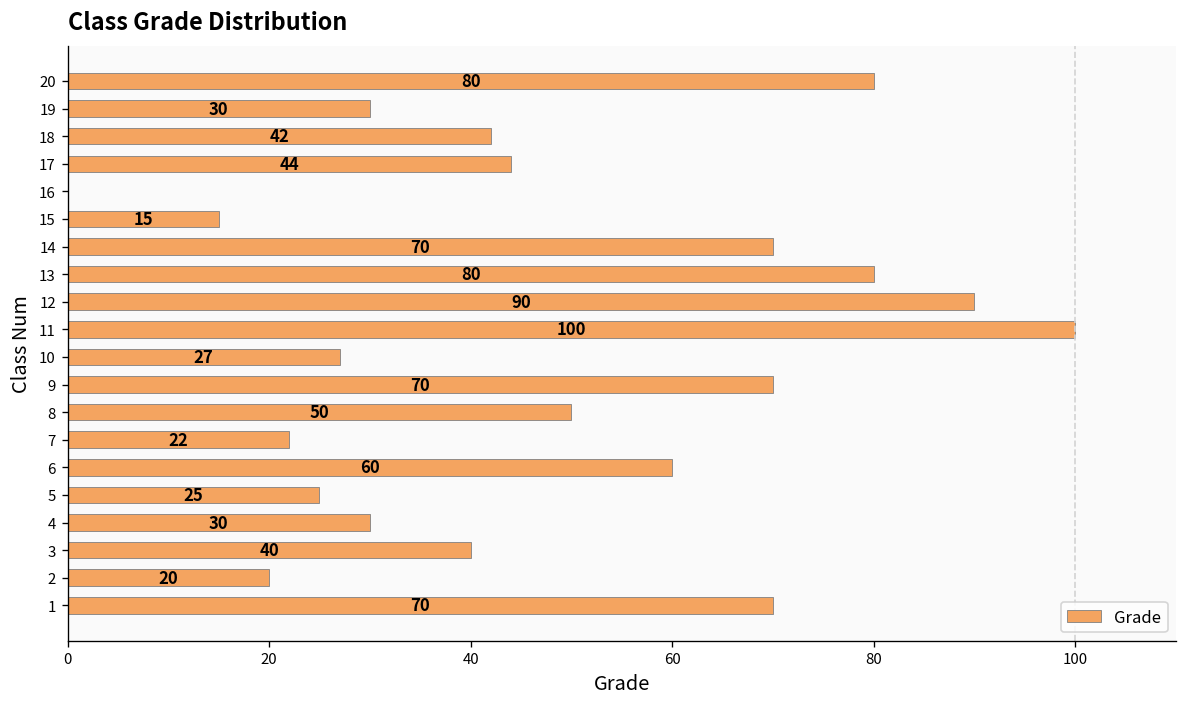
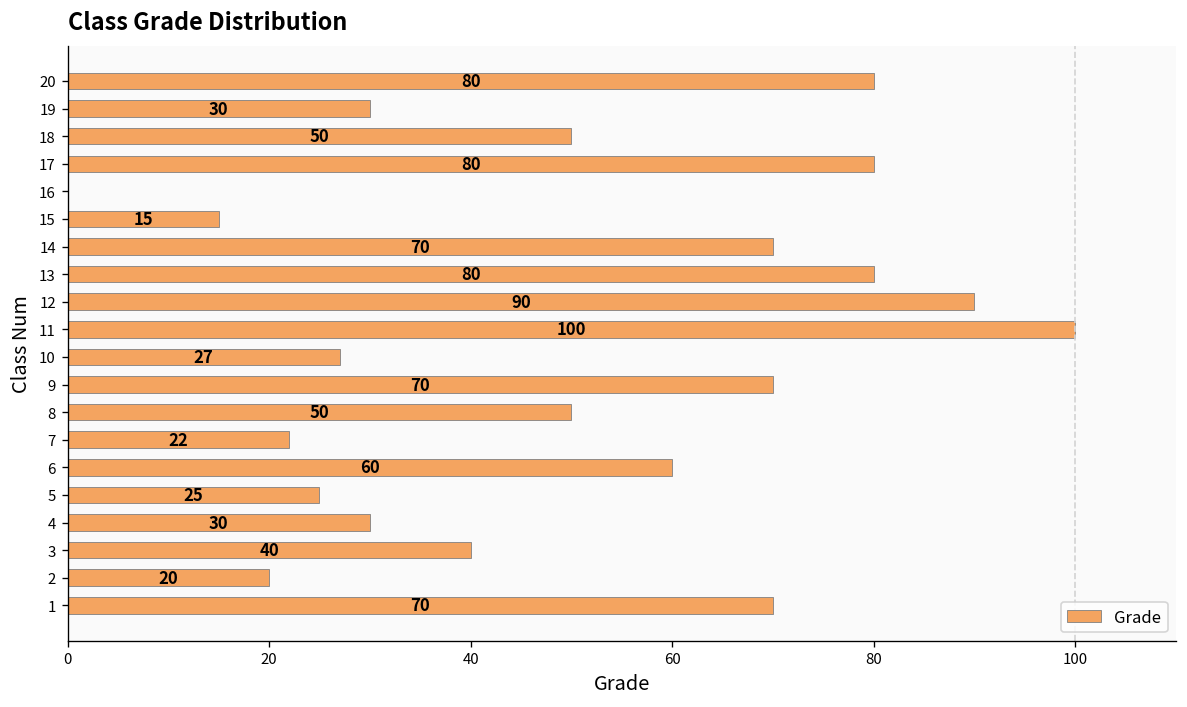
18: 42 -> 50
17: 44 -> 80
